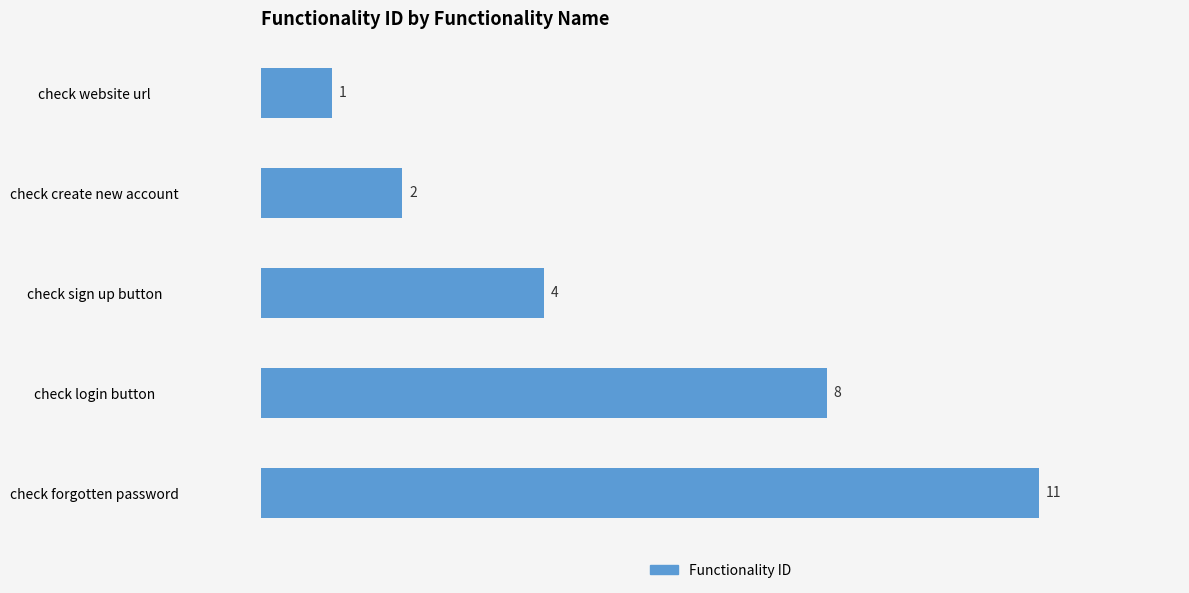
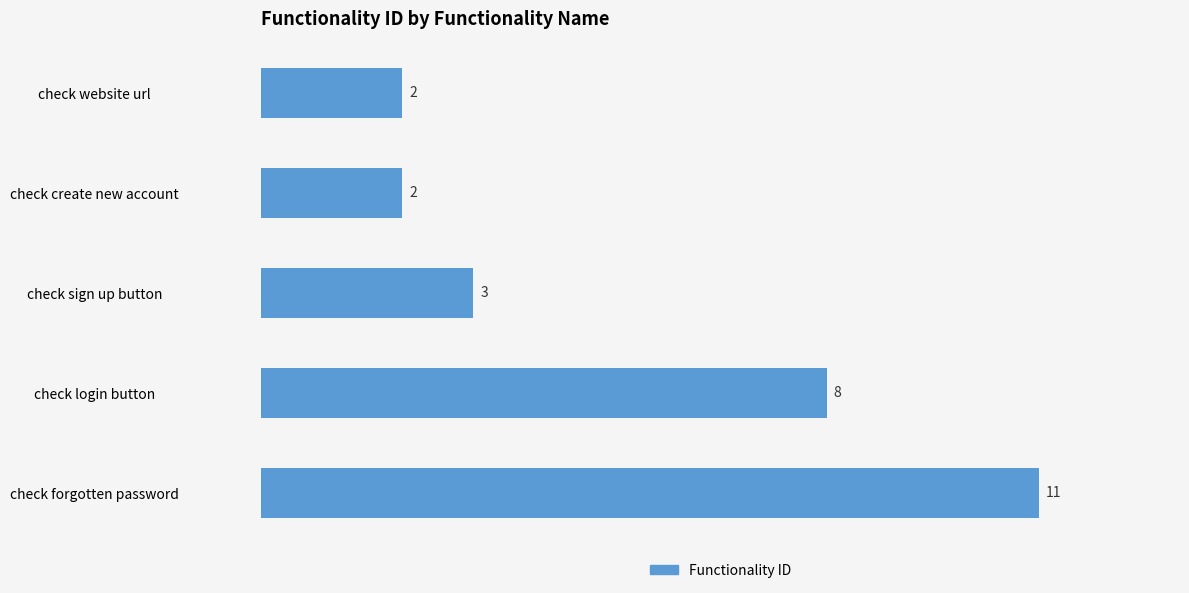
check website url: 1 -> 2
check sign up button: 4 -> 3
